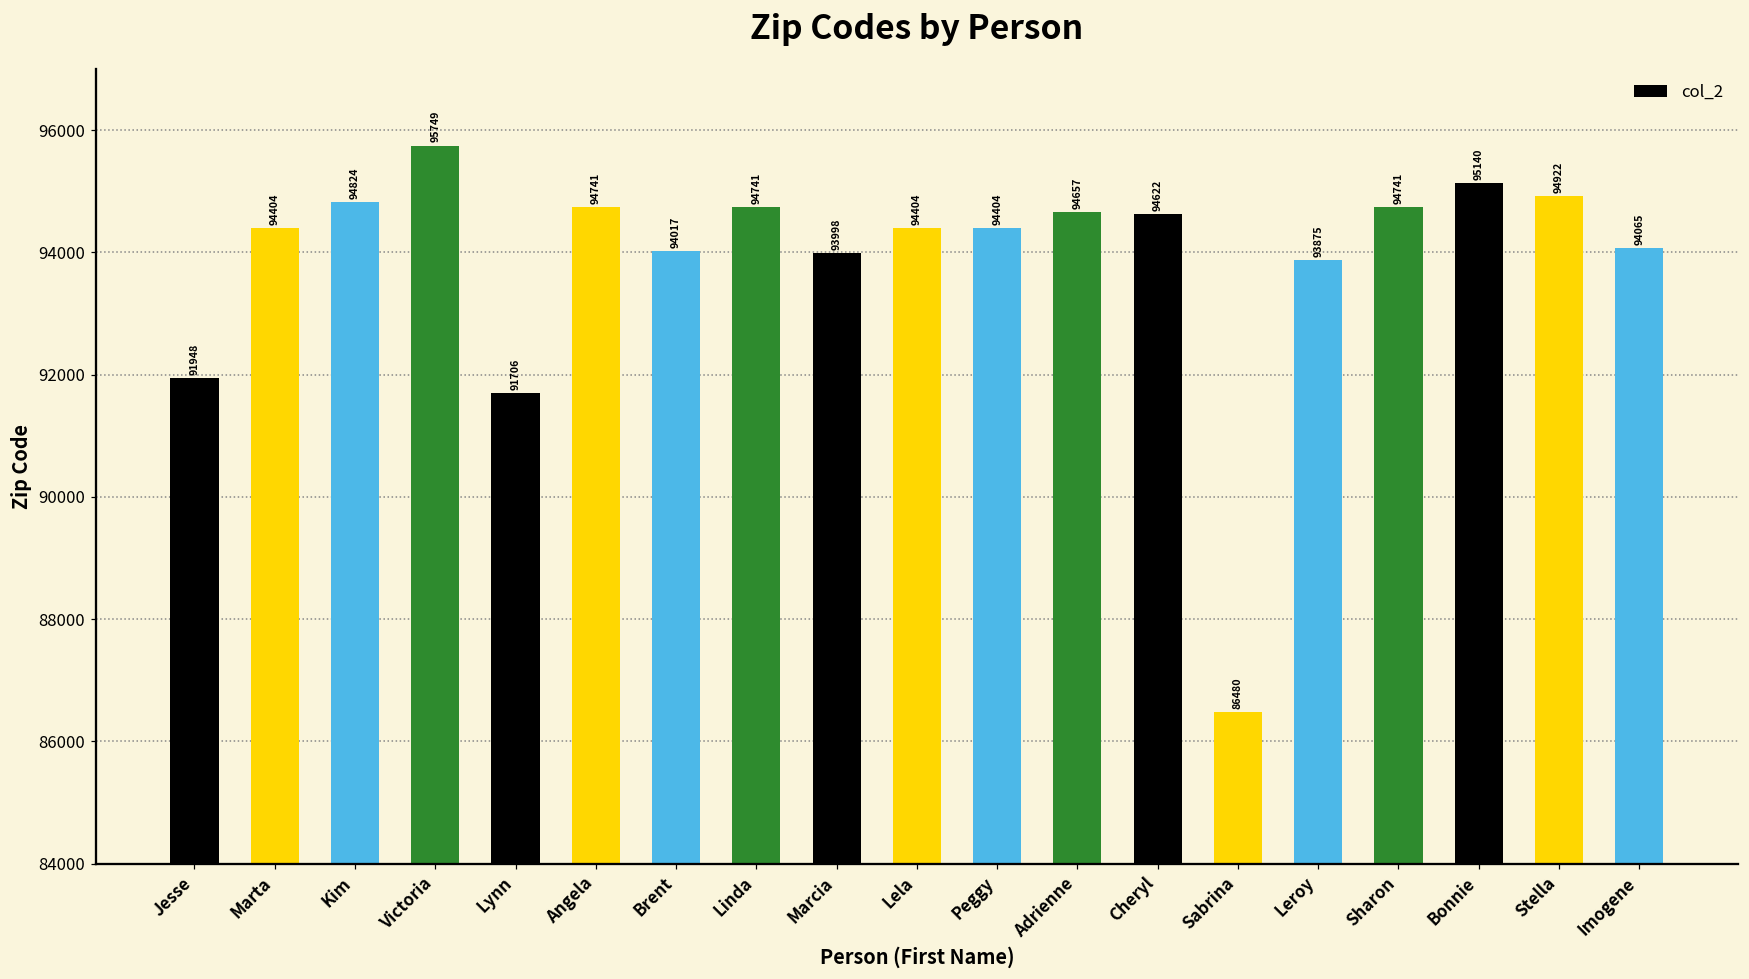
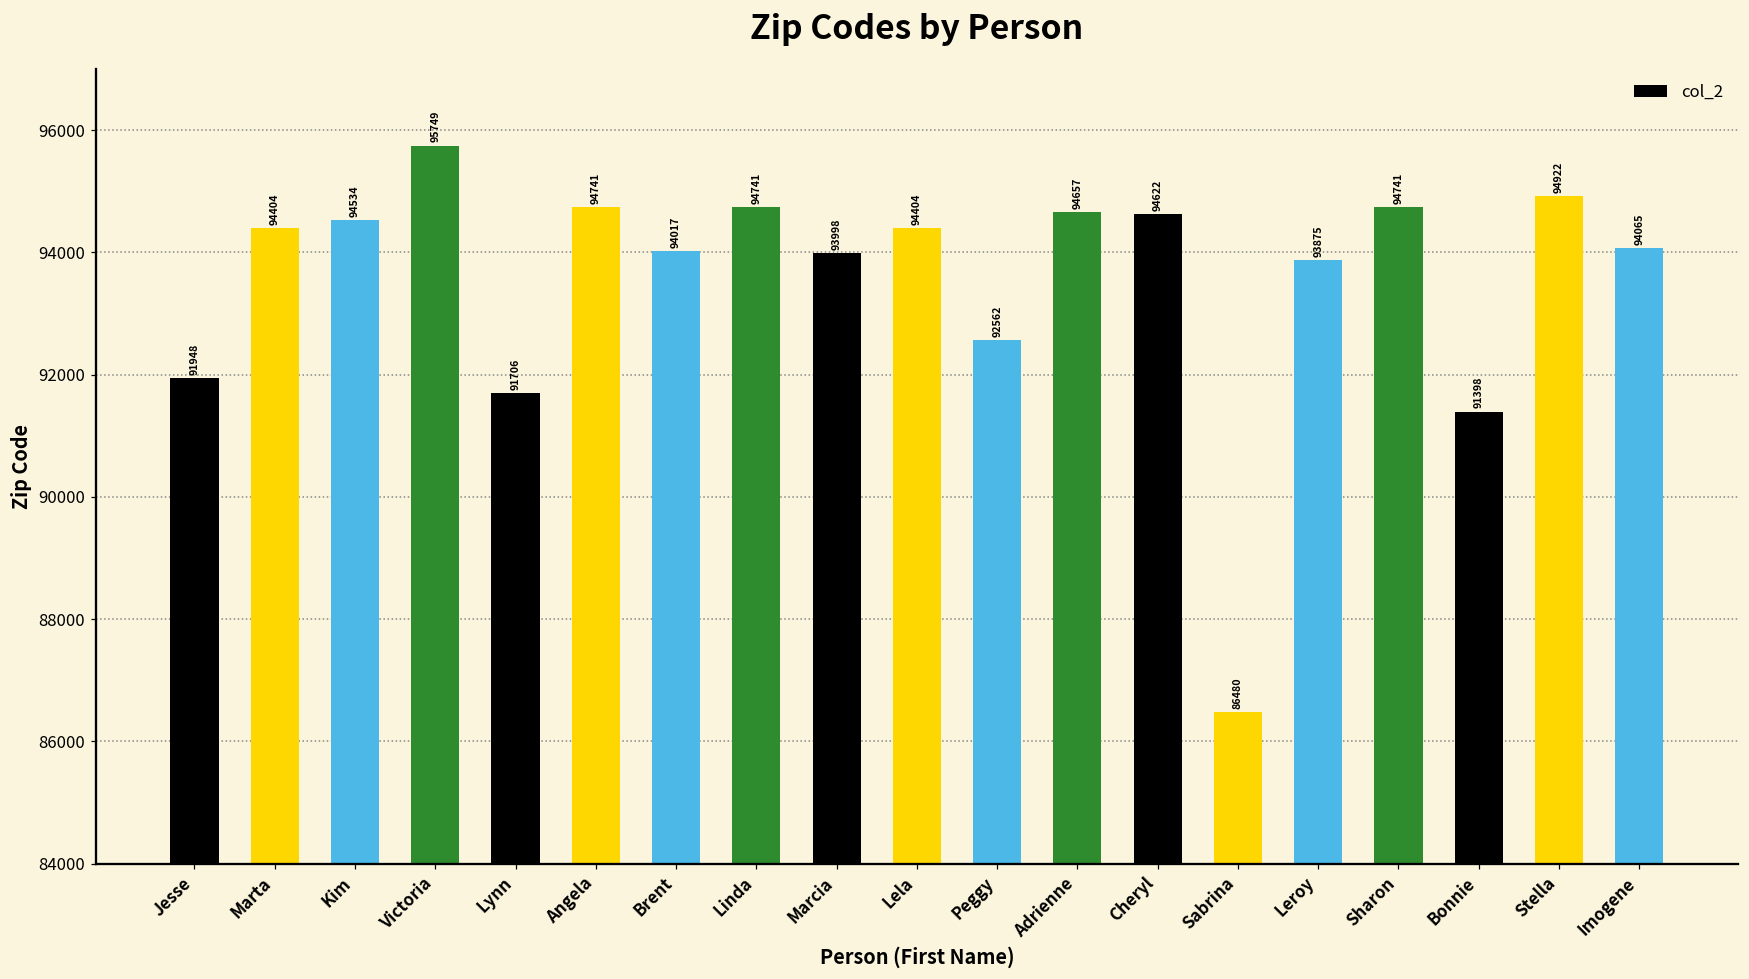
Kim: 94824 -> 94534
Peggy: 94404 -> 92562
Bonnie: 95140 -> 91398
